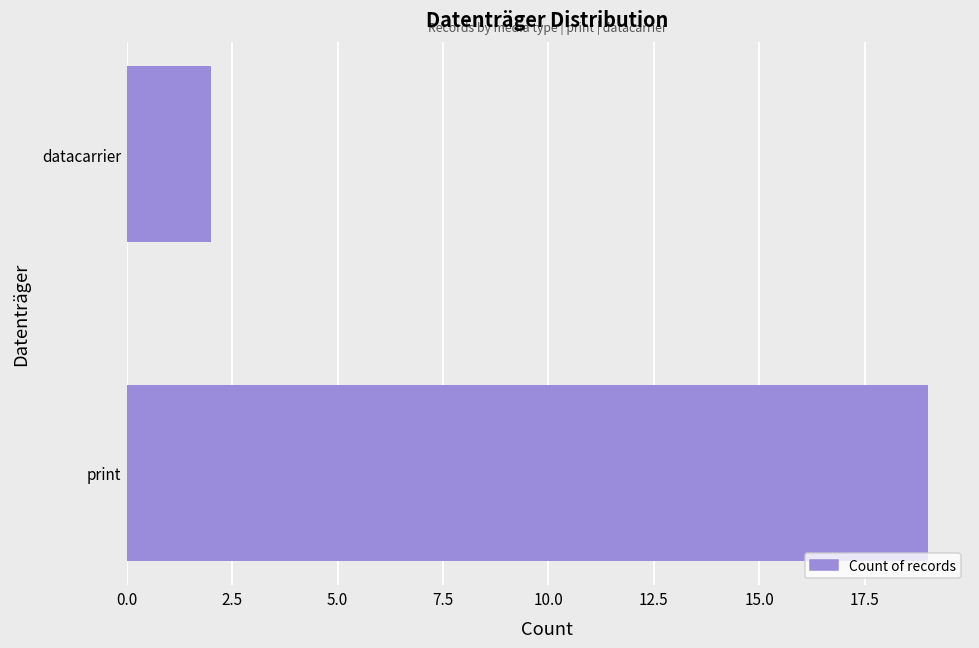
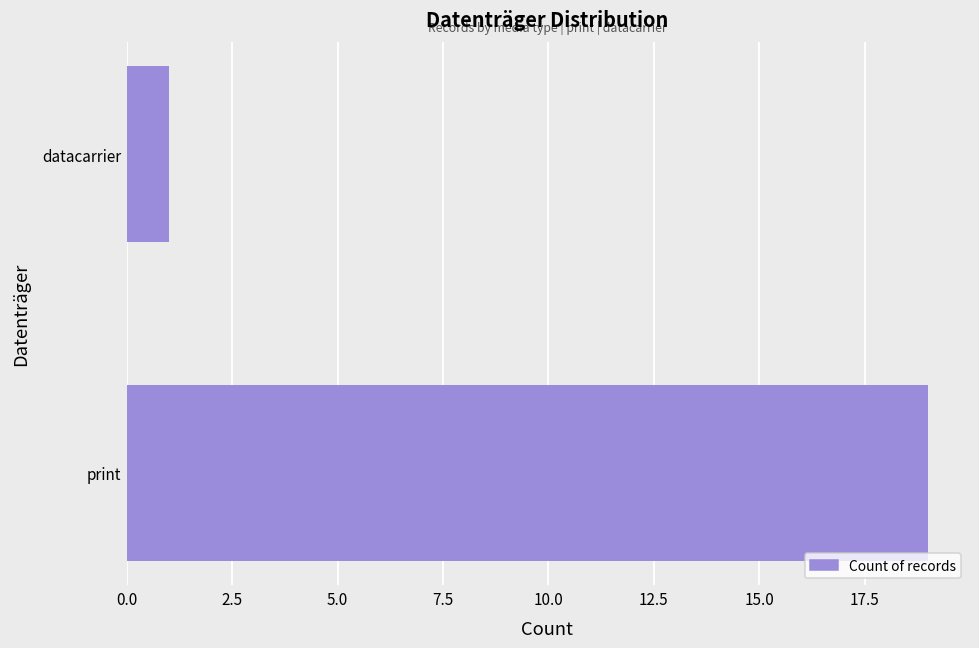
datacarrier: 2 -> 1
